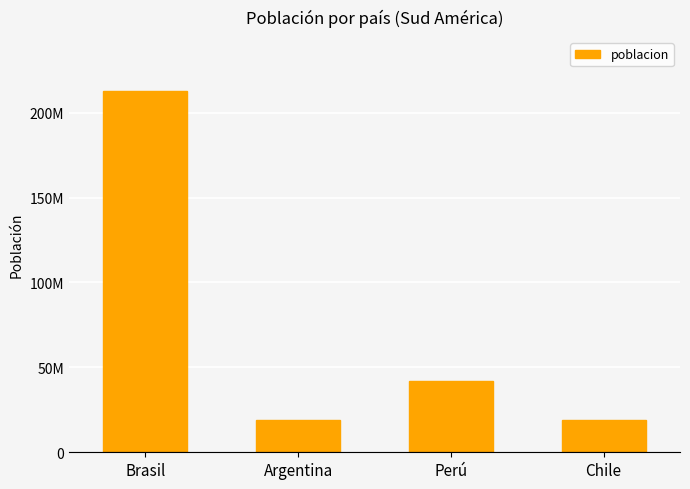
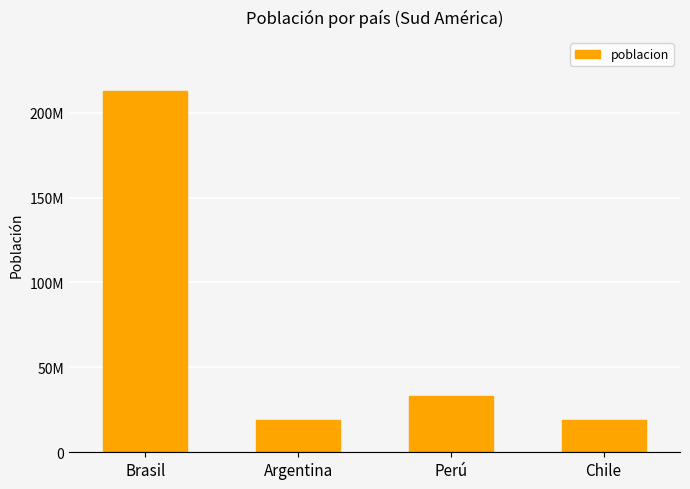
Perú: 42000000 -> 33000000
